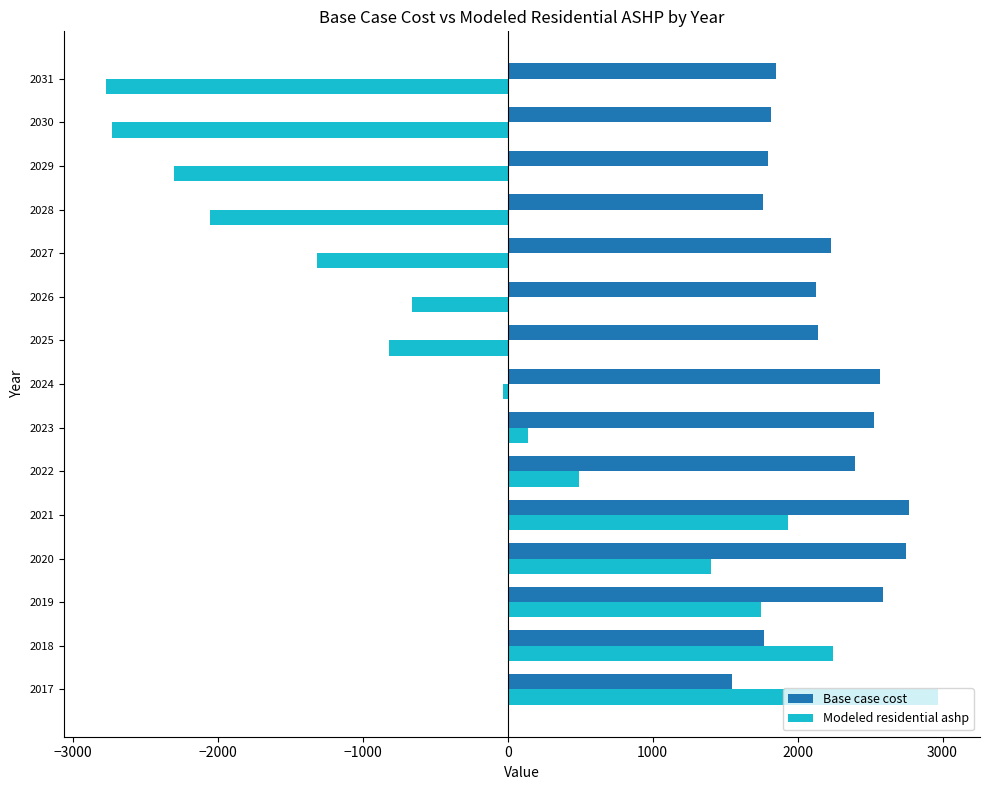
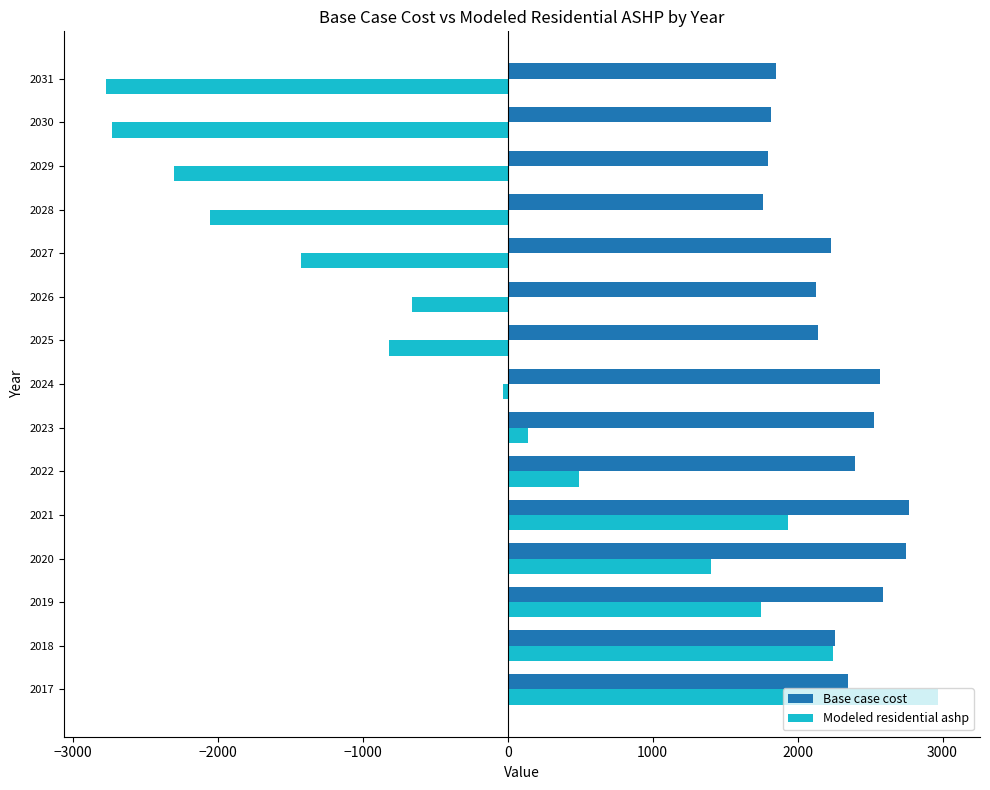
Modeled residential ashp, 2027: -1320 -> -1420
Base case cost, 2018: 1770 -> 2260
Base case cost, 2017: 1550 -> 2340
